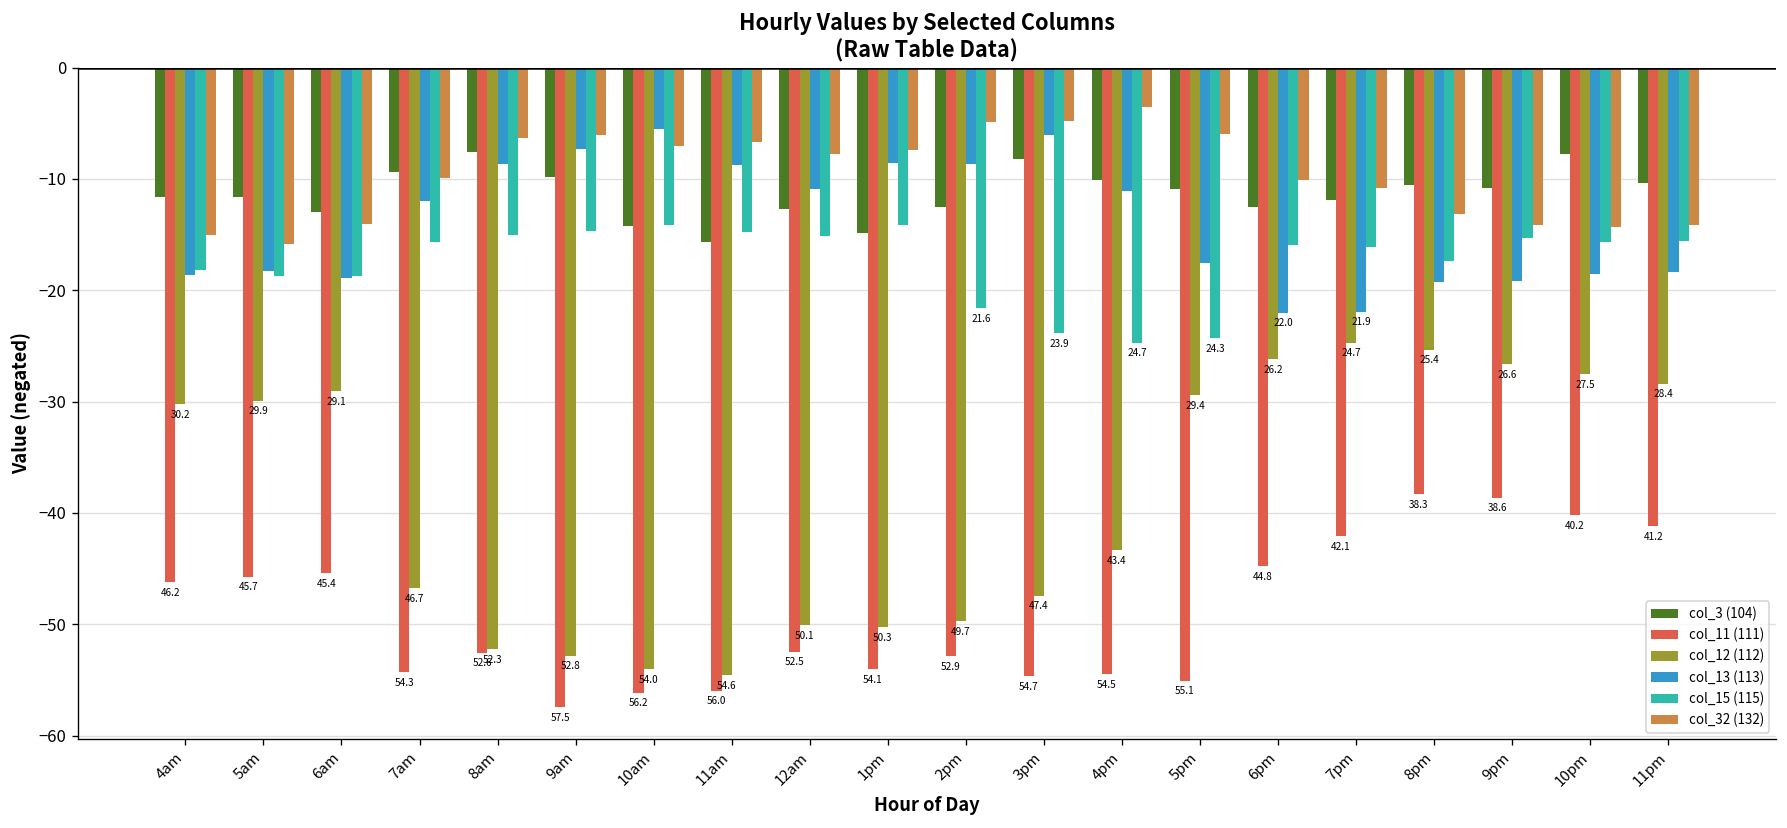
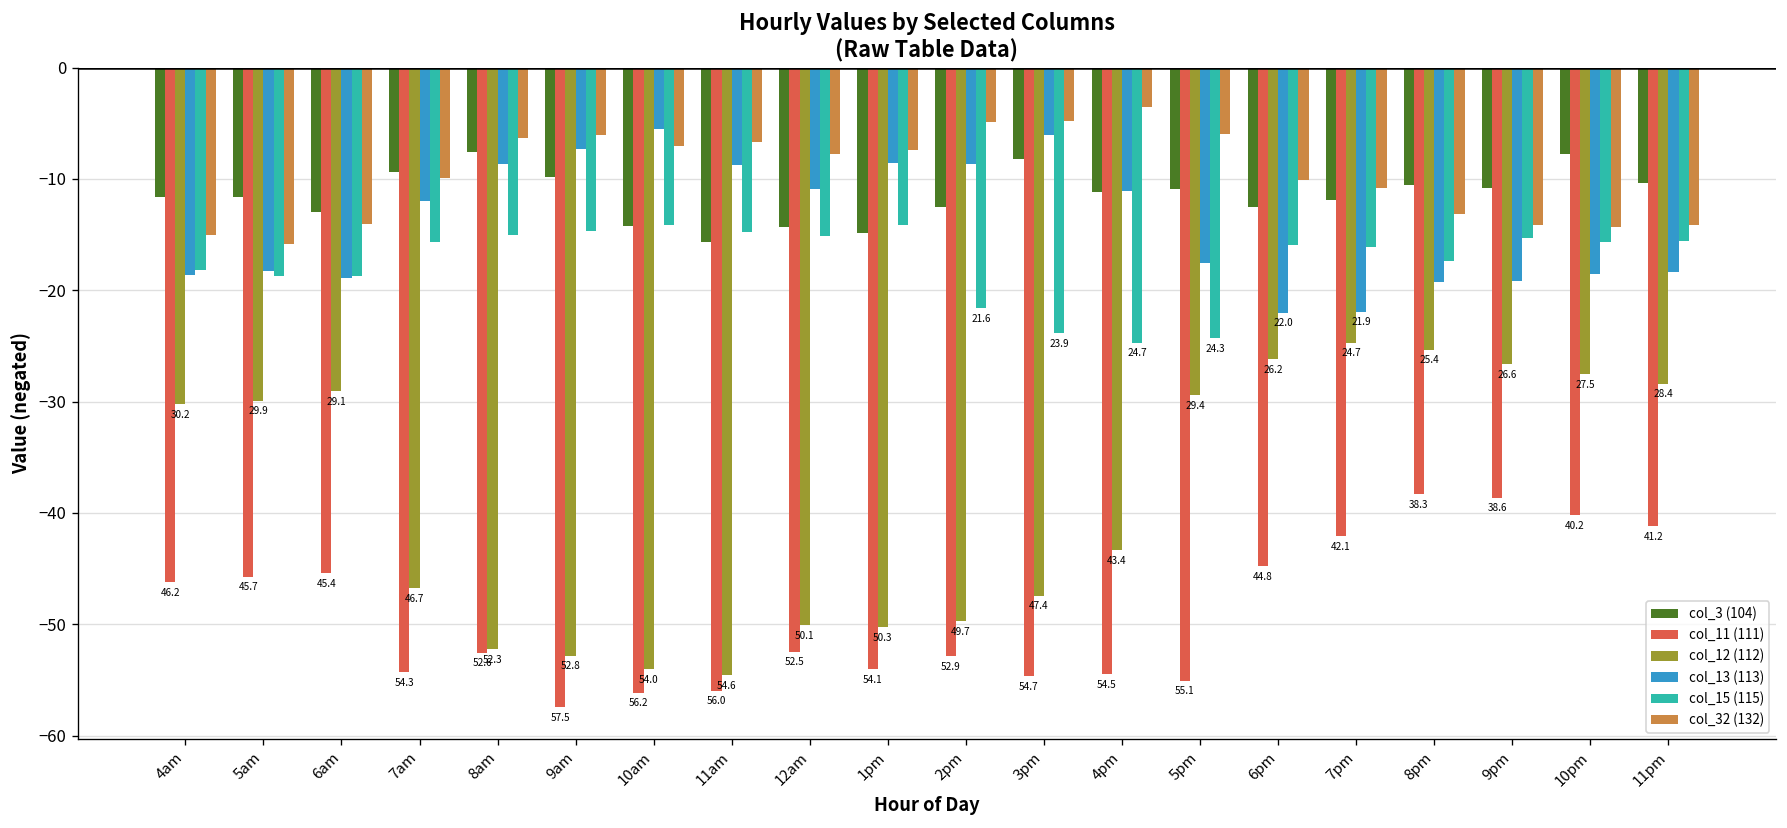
col_3 (104), 12am: -13 -> -14
col_3 (104), 4pm: -10 -> -11
